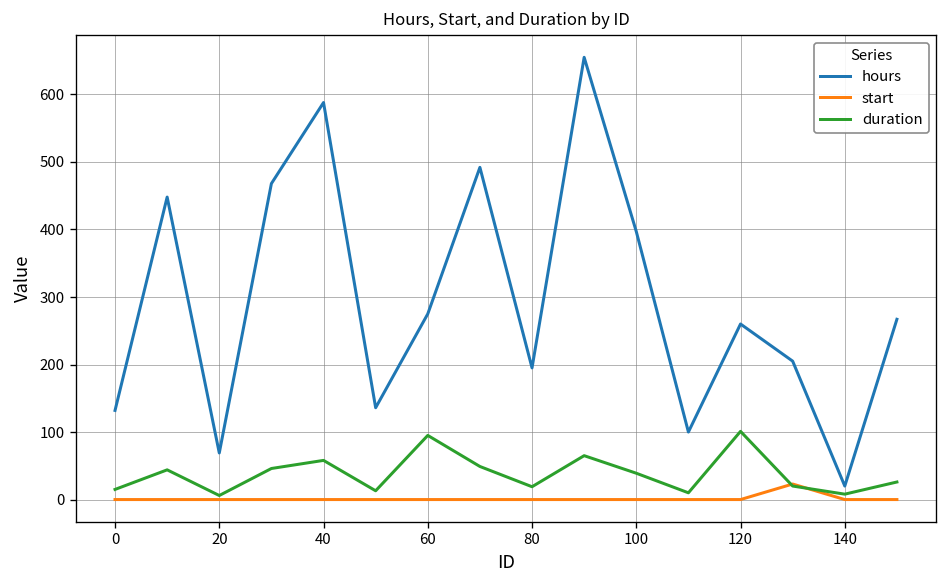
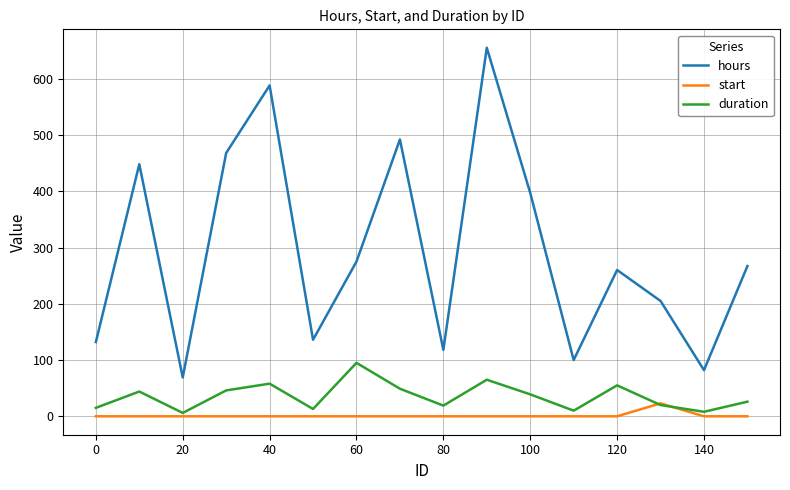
hours, 80: 200 -> 120
duration, 120: 100 -> 60
hours, 140: 20 -> 80
